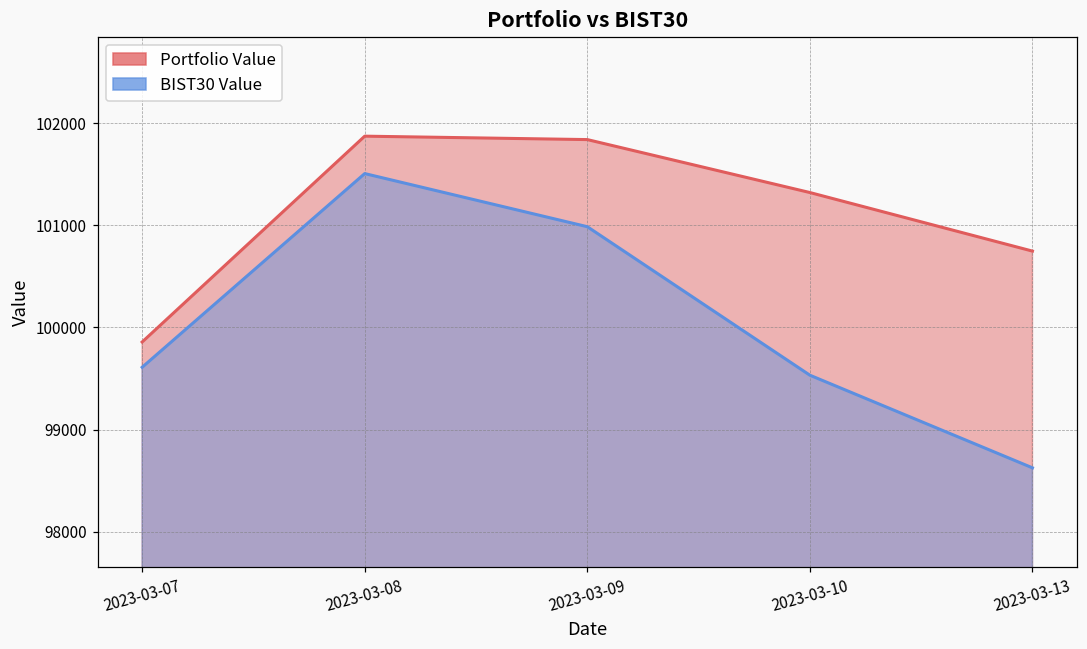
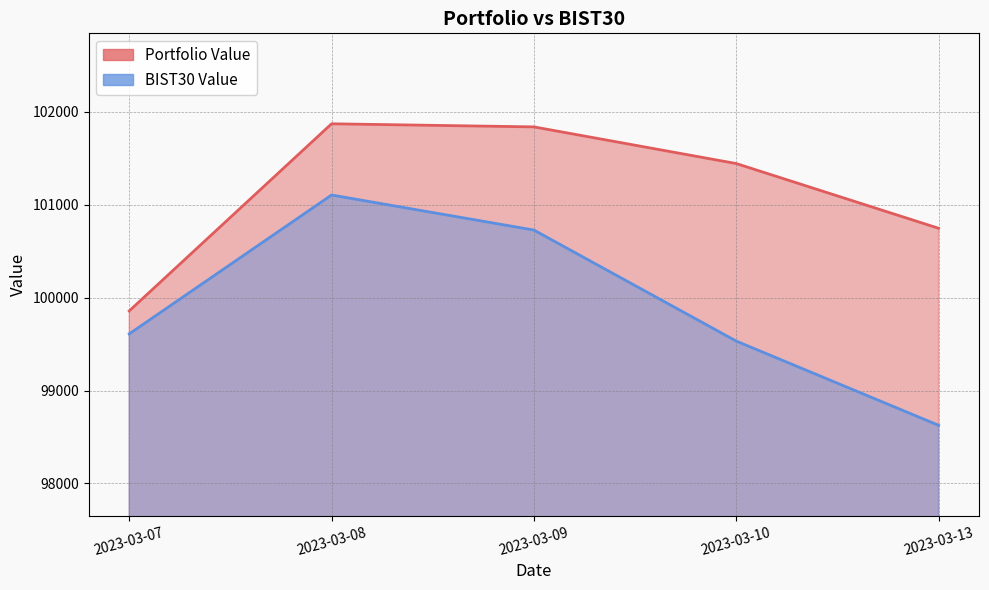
BIST30 Value, 2023-03-08: 101500 -> 101100
BIST30 Value, 2023-03-09: 101000 -> 100700
Portfolio Value, 2023-03-10: 101300 -> 101400
